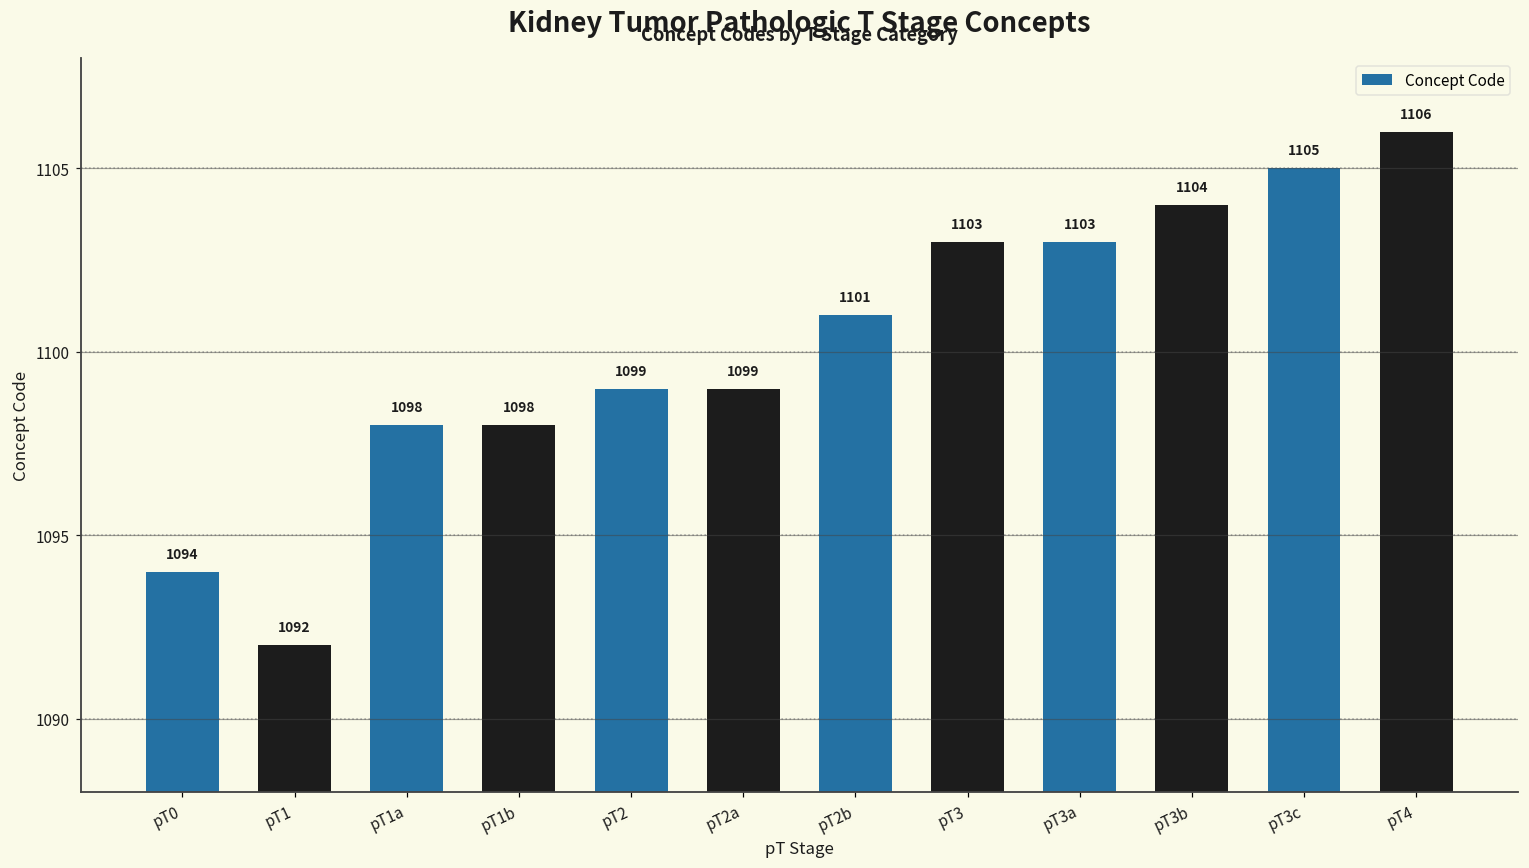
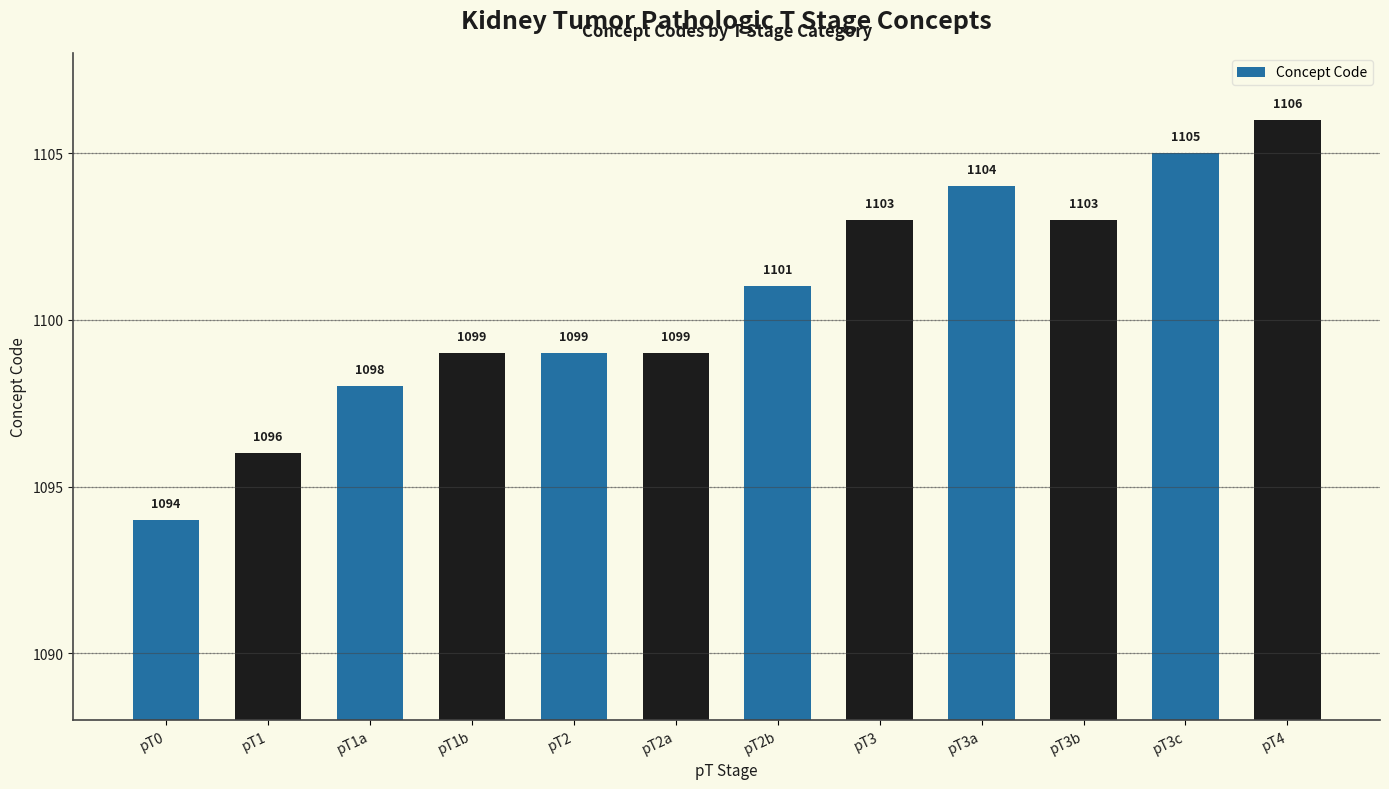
pT1: 1092 -> 1096
pT1b: 1098 -> 1099
pT3a: 1103 -> 1104
pT3b: 1104 -> 1103
